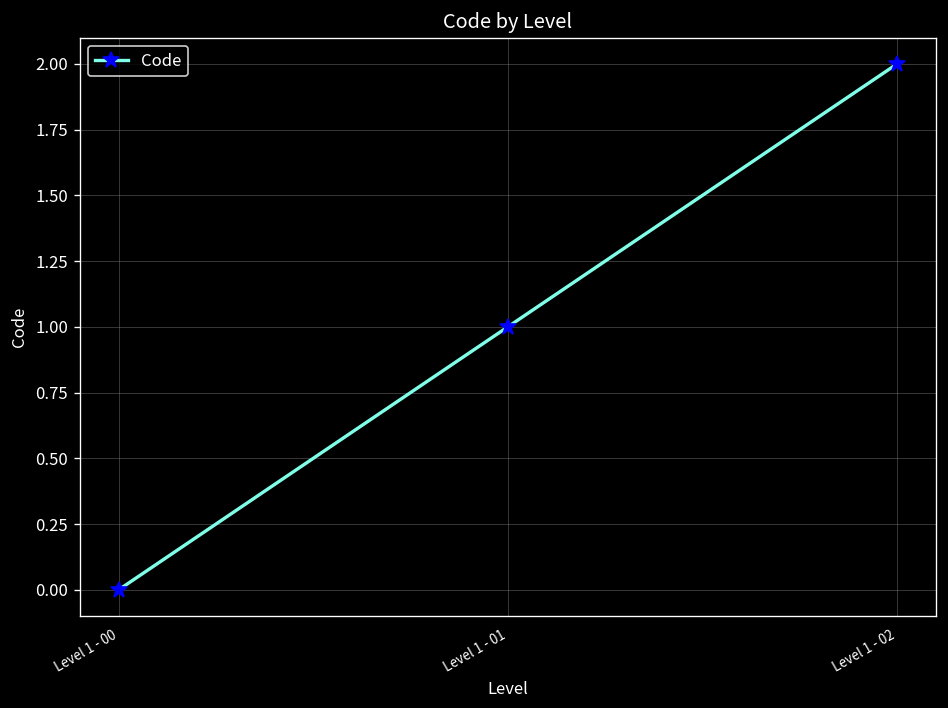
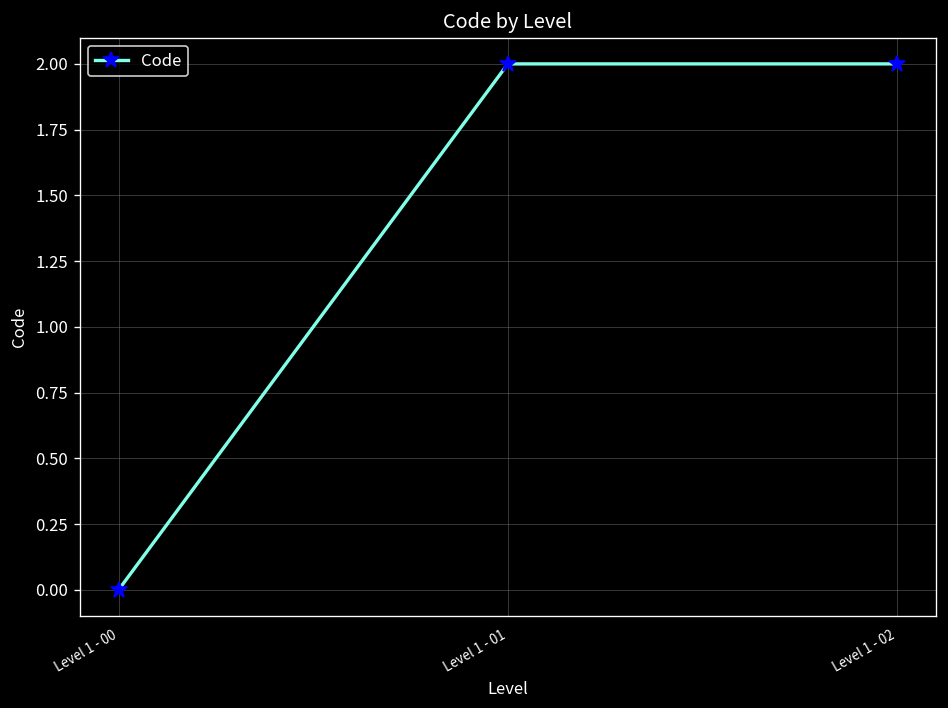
Level 1 - 01: 1 -> 2
